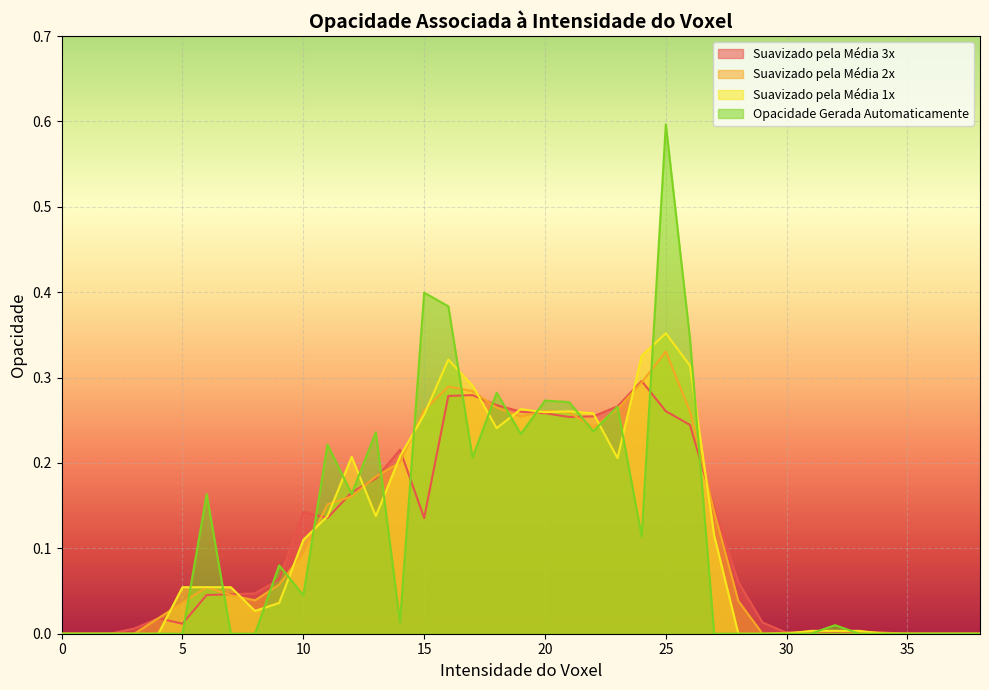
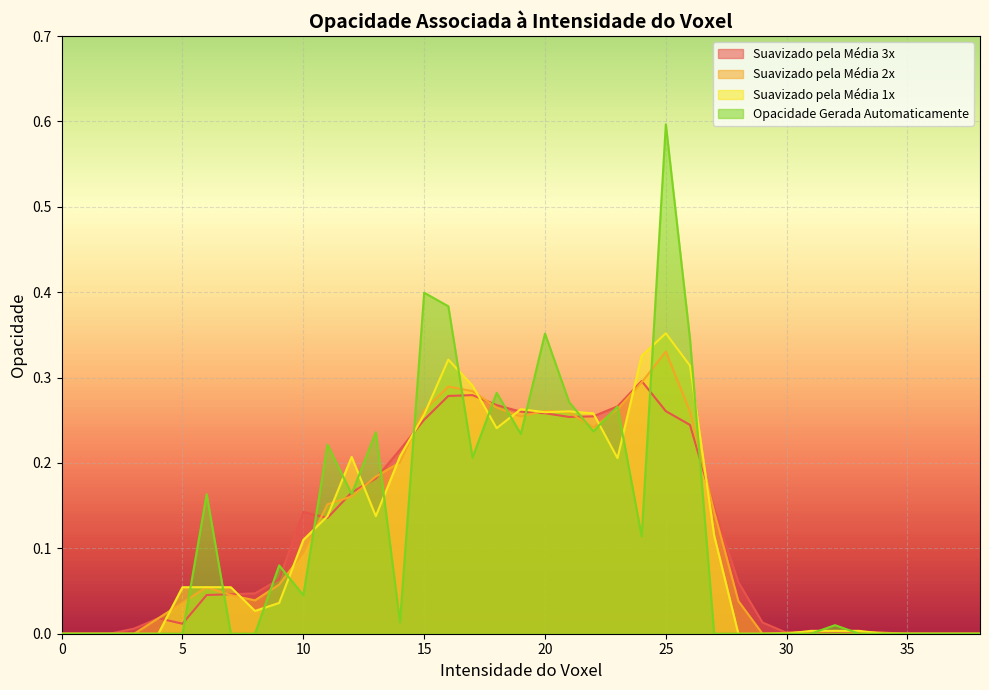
Suavizado pela Média 3x, 15: 0.14 -> 0.25
Opacidade Gerada Automaticamente, 20: 0.27 -> 0.35
